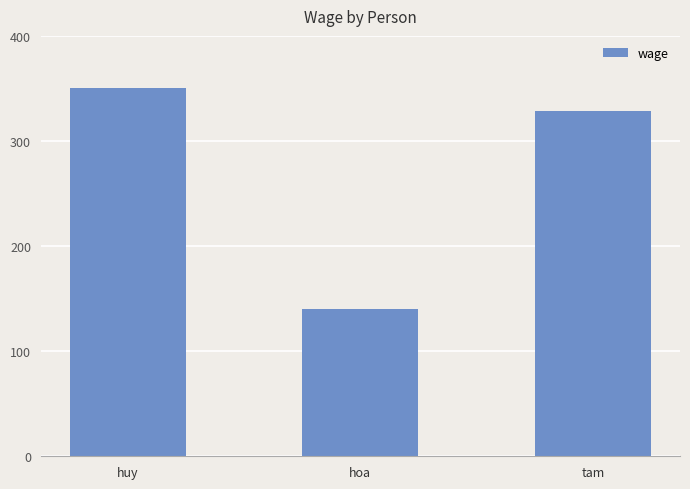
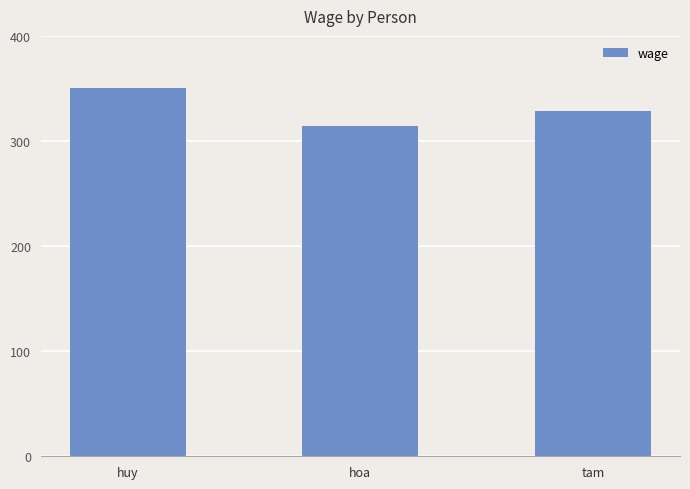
hoa: 140 -> 314
